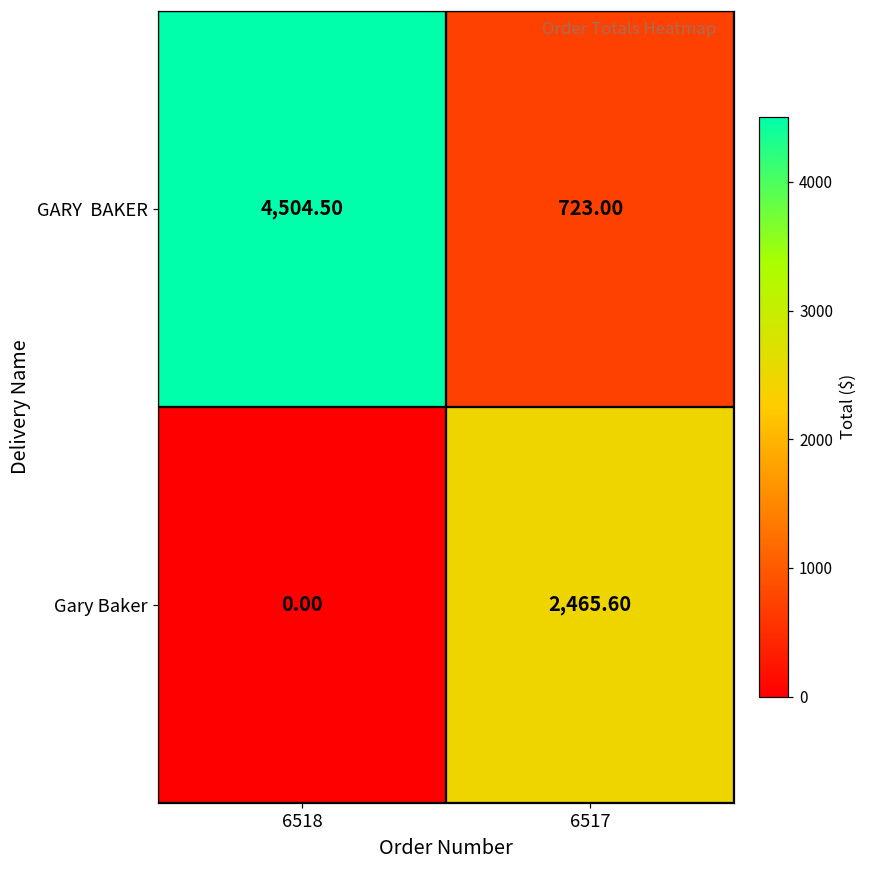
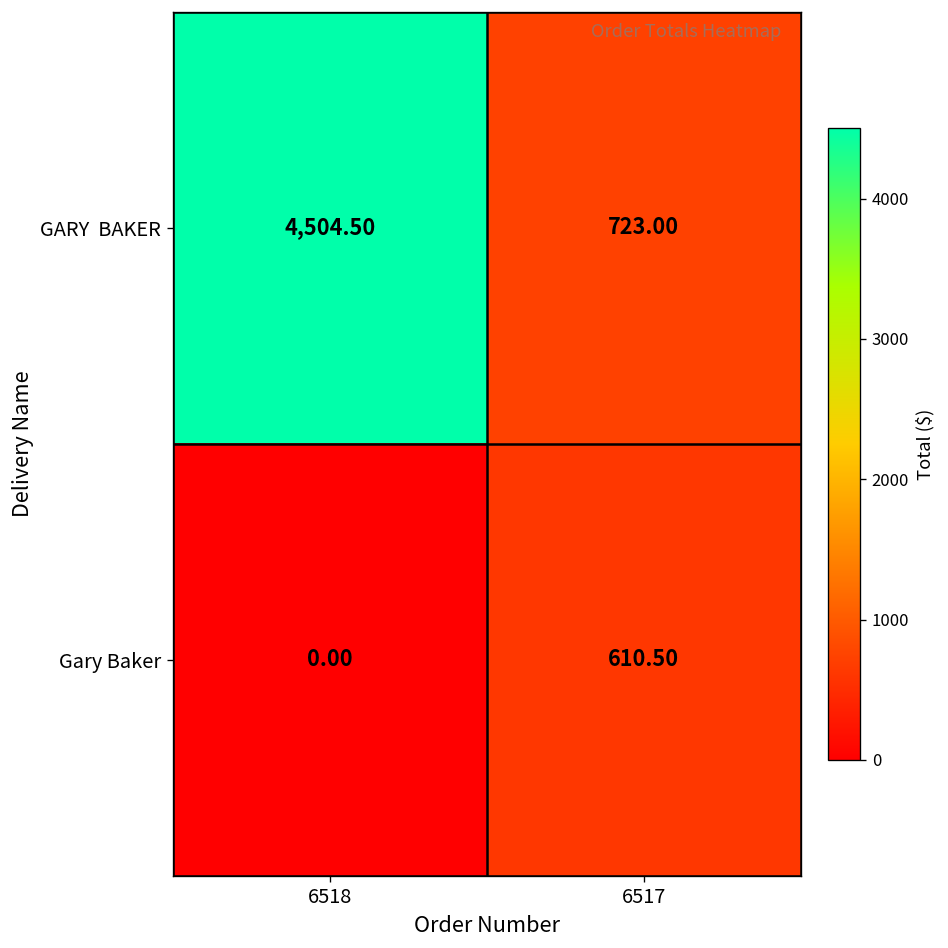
Gary Baker, 6517: 2,465.60 -> 610.50
